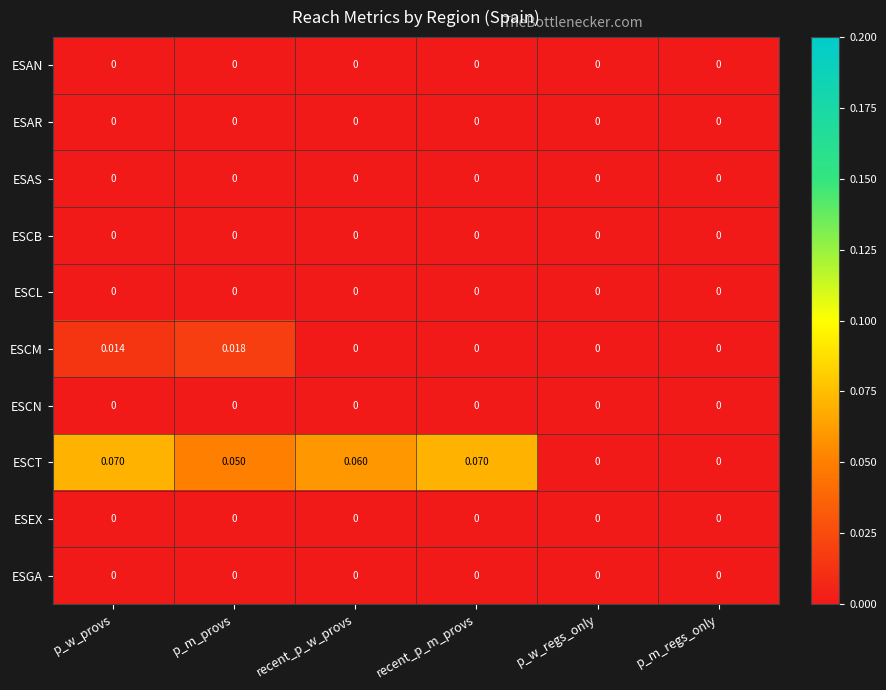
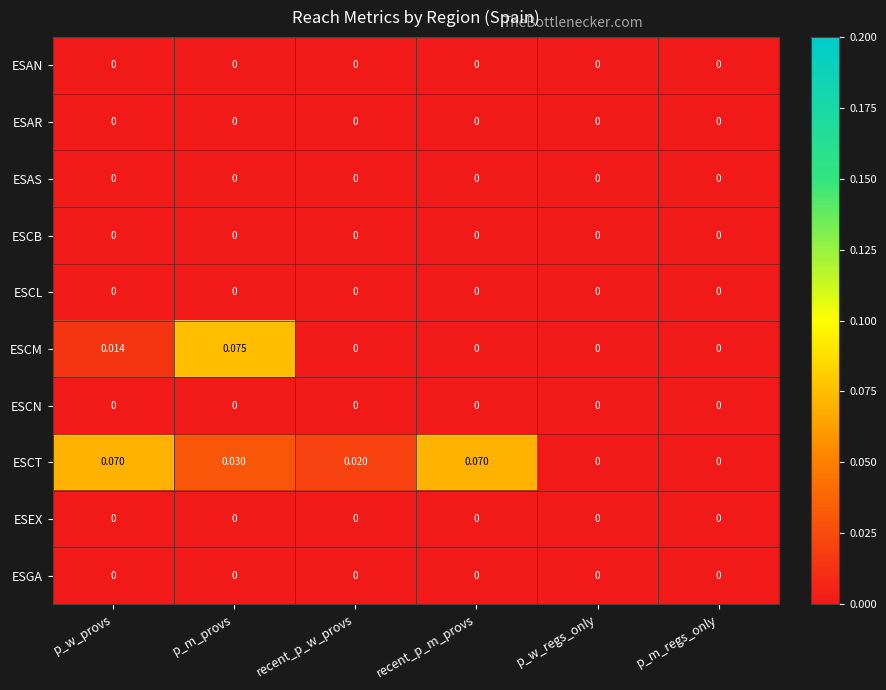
ESCM, p_m_provs: 0.018 -> 0.075
ESCT, p_m_provs: 0.050 -> 0.030
ESCT, recent_p_w_provs: 0.060 -> 0.020
